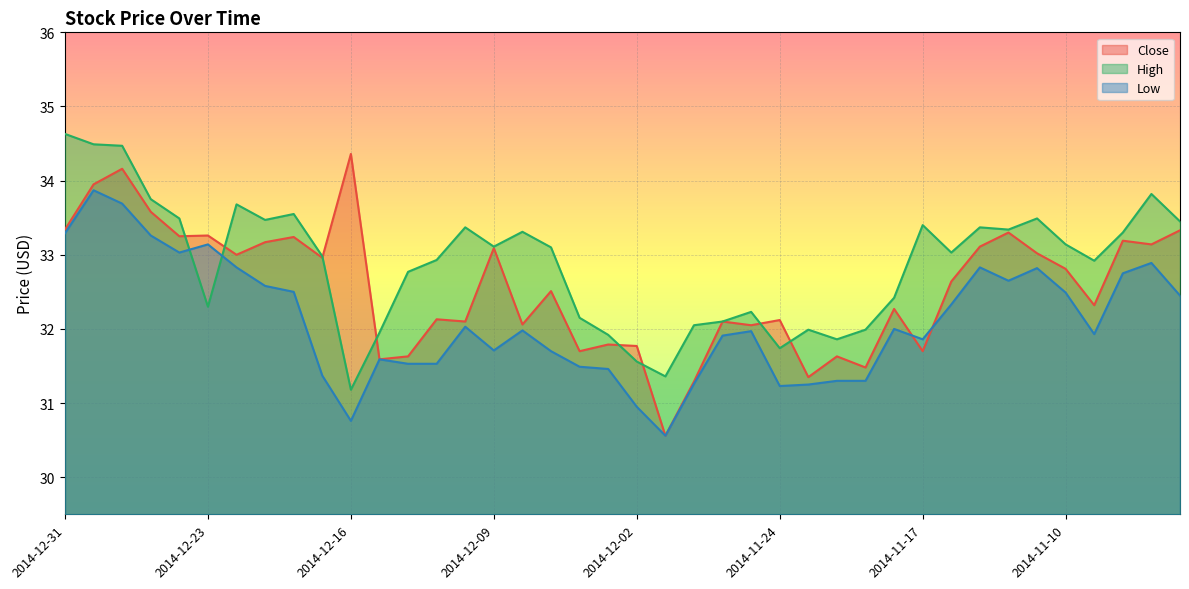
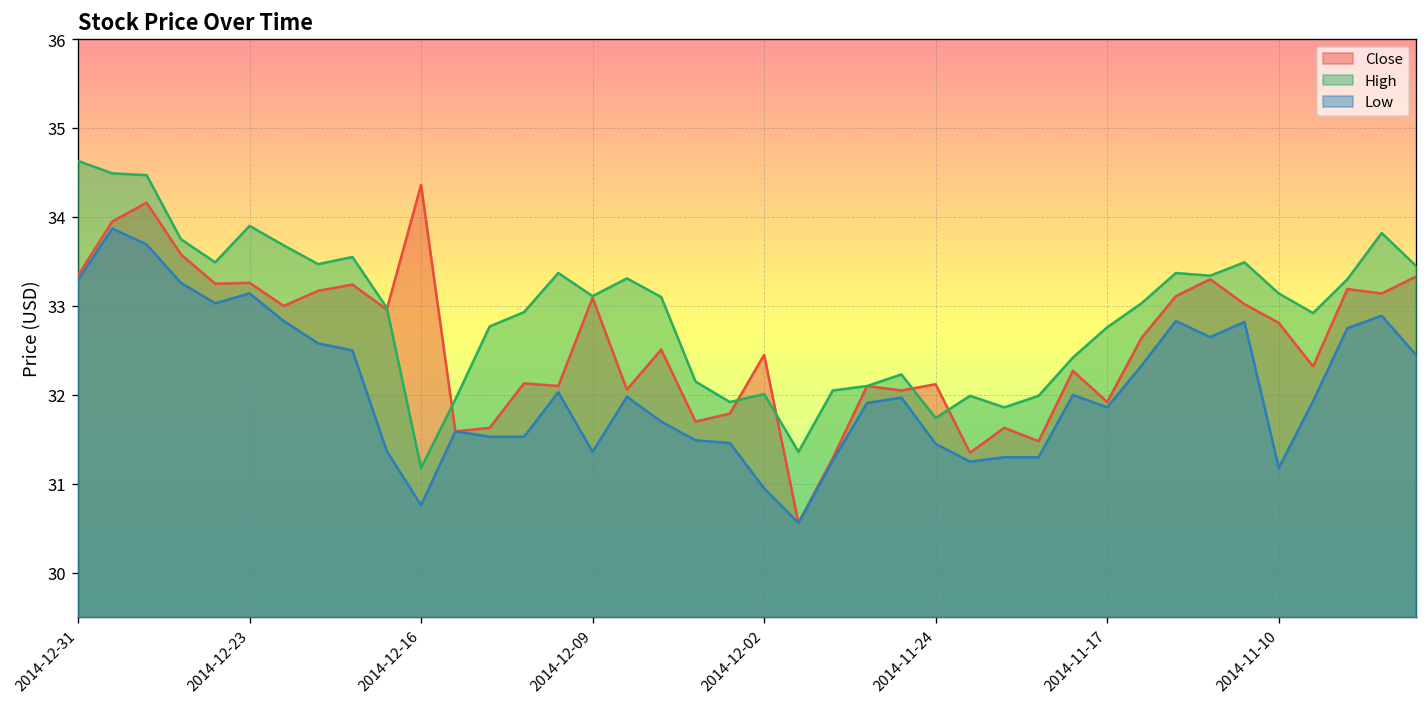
High, 2014-12-23: 32.3 -> 33.9
Low, 2014-12-09: 31.7 -> 31.4
Close, 2014-12-02: 31.8 -> 32.5
High, 2014-12-02: 31.6 -> 32.0
Low, 2014-11-24: 31.2 -> 31.5
Close, 2014-11-17: 31.7 -> 31.9
High, 2014-11-17: 33.4 -> 32.8
Low, 2014-11-10: 32.5 -> 31.2
